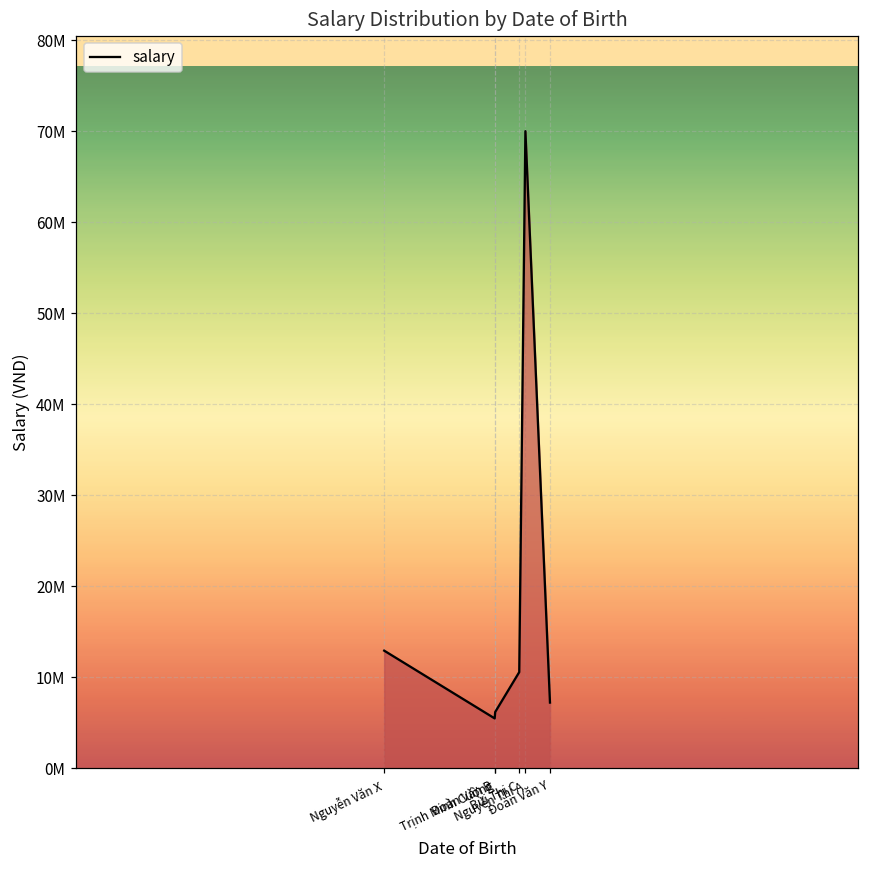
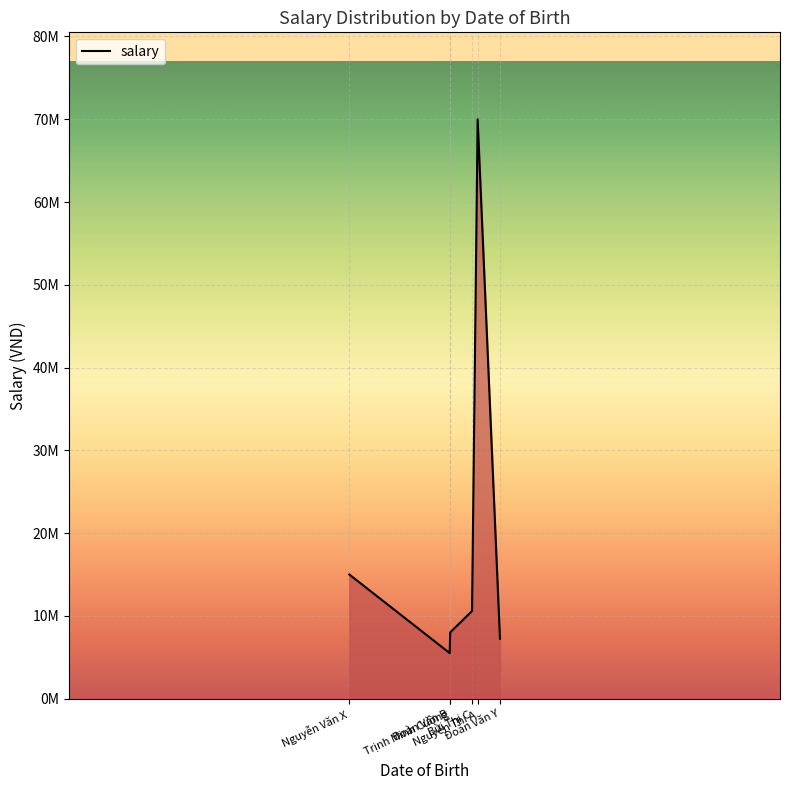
Nguyễn Văn X: 13000000 -> 15000000
Trịnh Minh Cường: 6000000 -> 8000000
